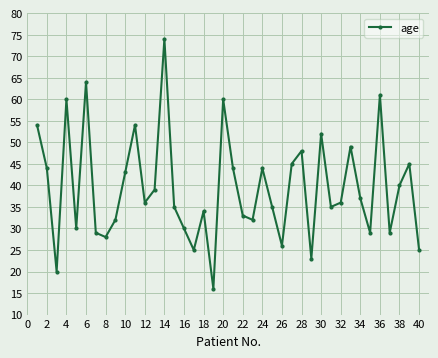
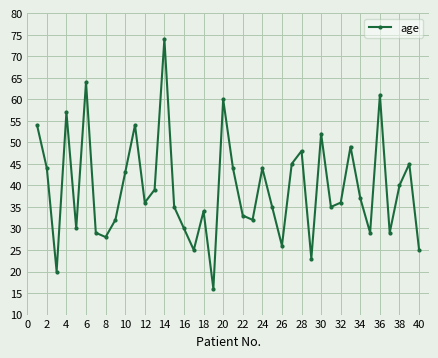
4: 60 -> 57
